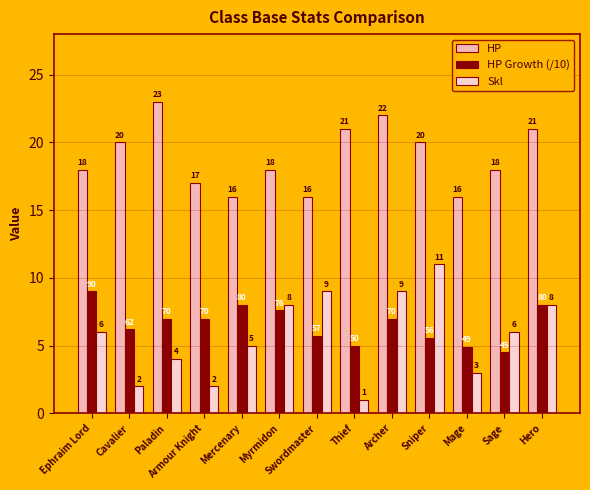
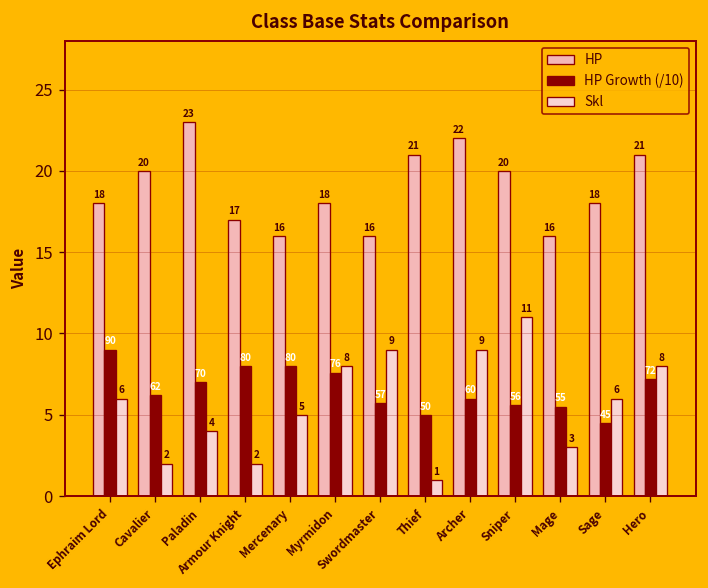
HP Growth (/10), Armour Knight: 70 -> 80
HP Growth (/10), Archer: 70 -> 60
HP Growth (/10), Mage: 49 -> 55
HP Growth (/10), Hero: 80 -> 72
